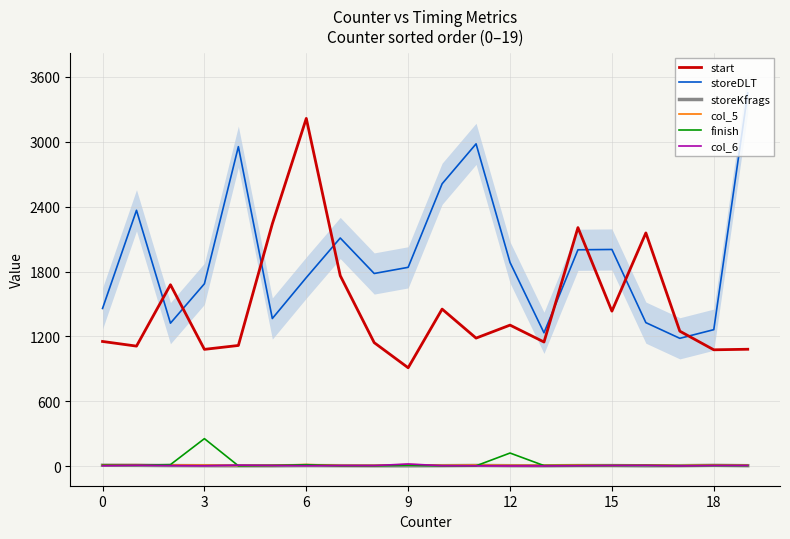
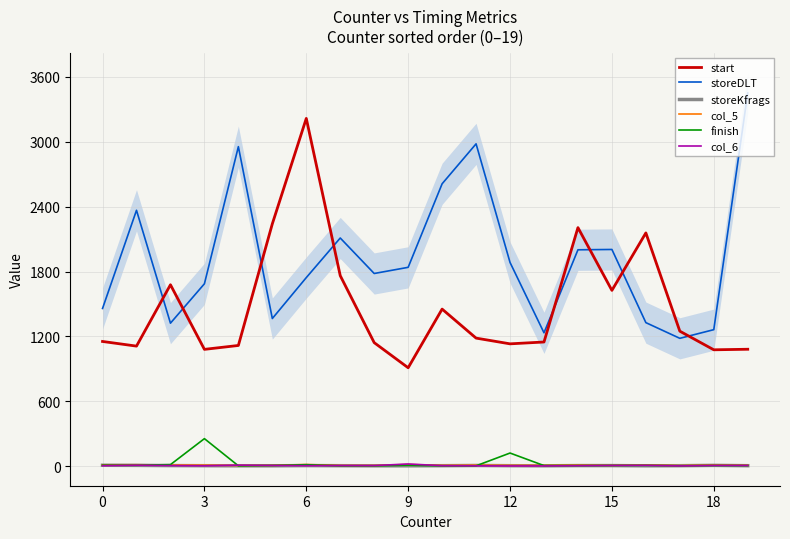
start, 12: 1310 -> 1130
start, 15: 1430 -> 1630
